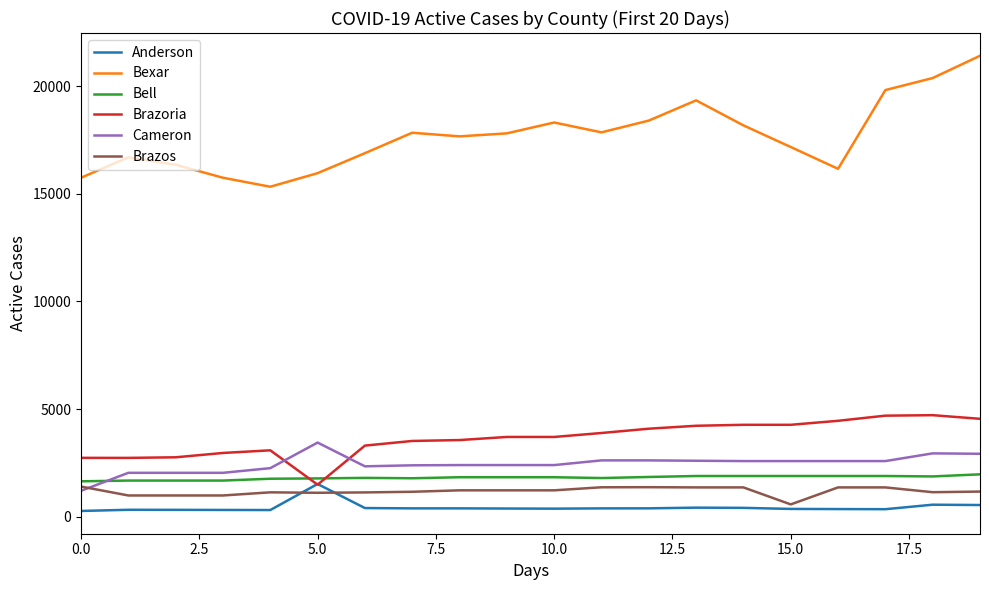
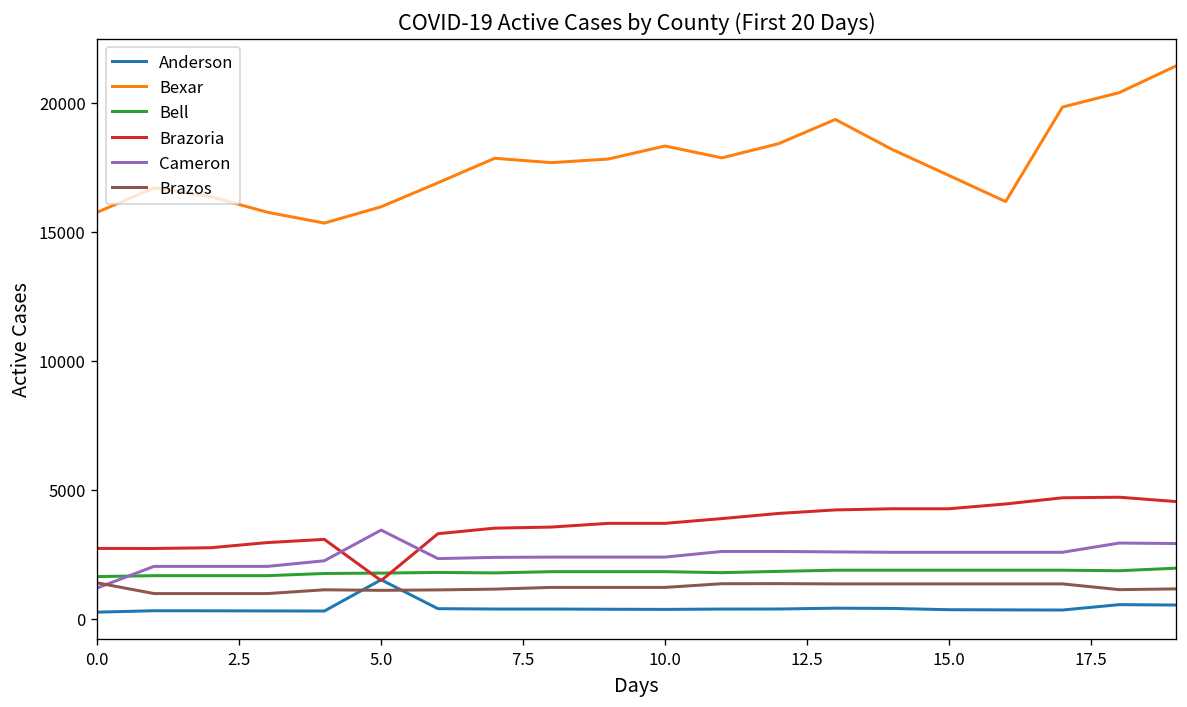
Brazos, 15.0: 600 -> 1400
